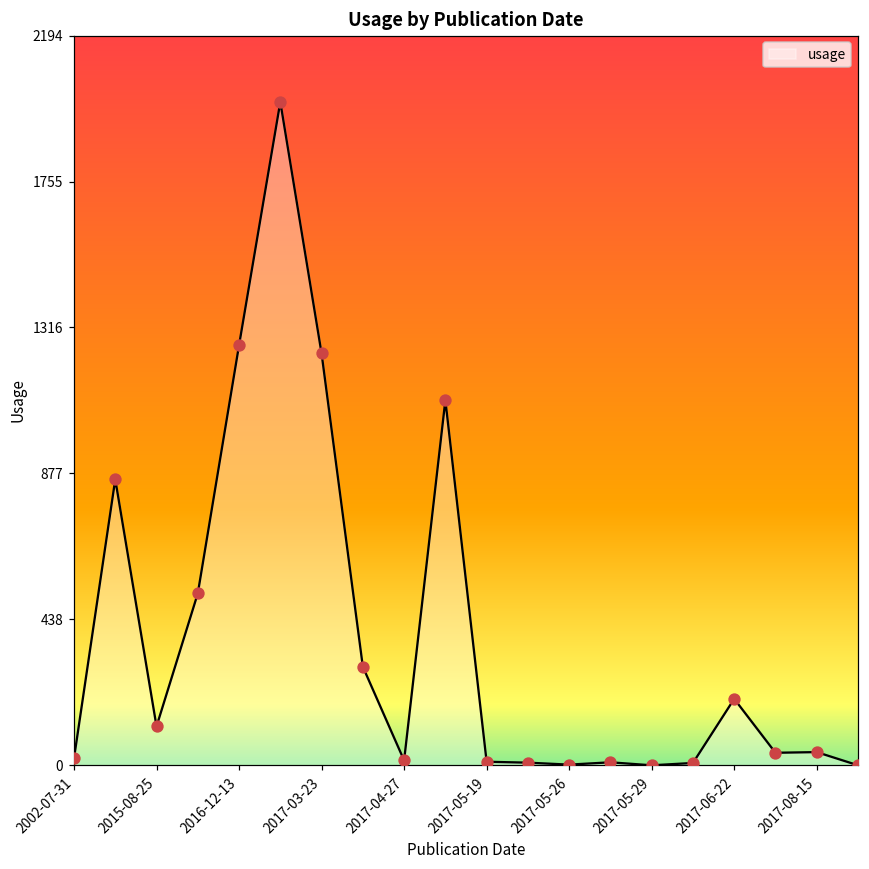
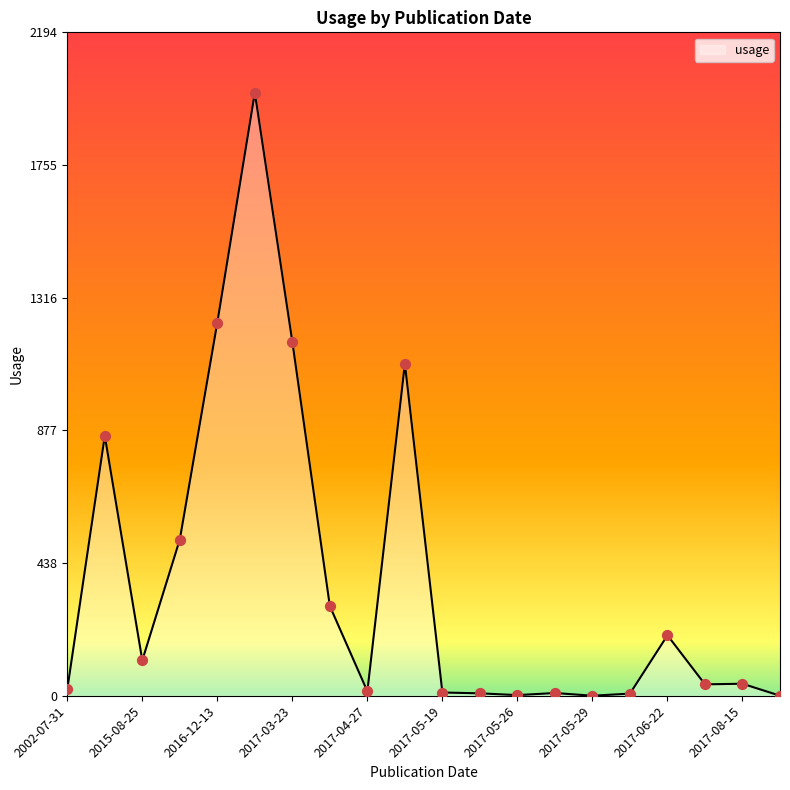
2016-12-13: 1260 -> 1230
2017-03-23: 1240 -> 1170
